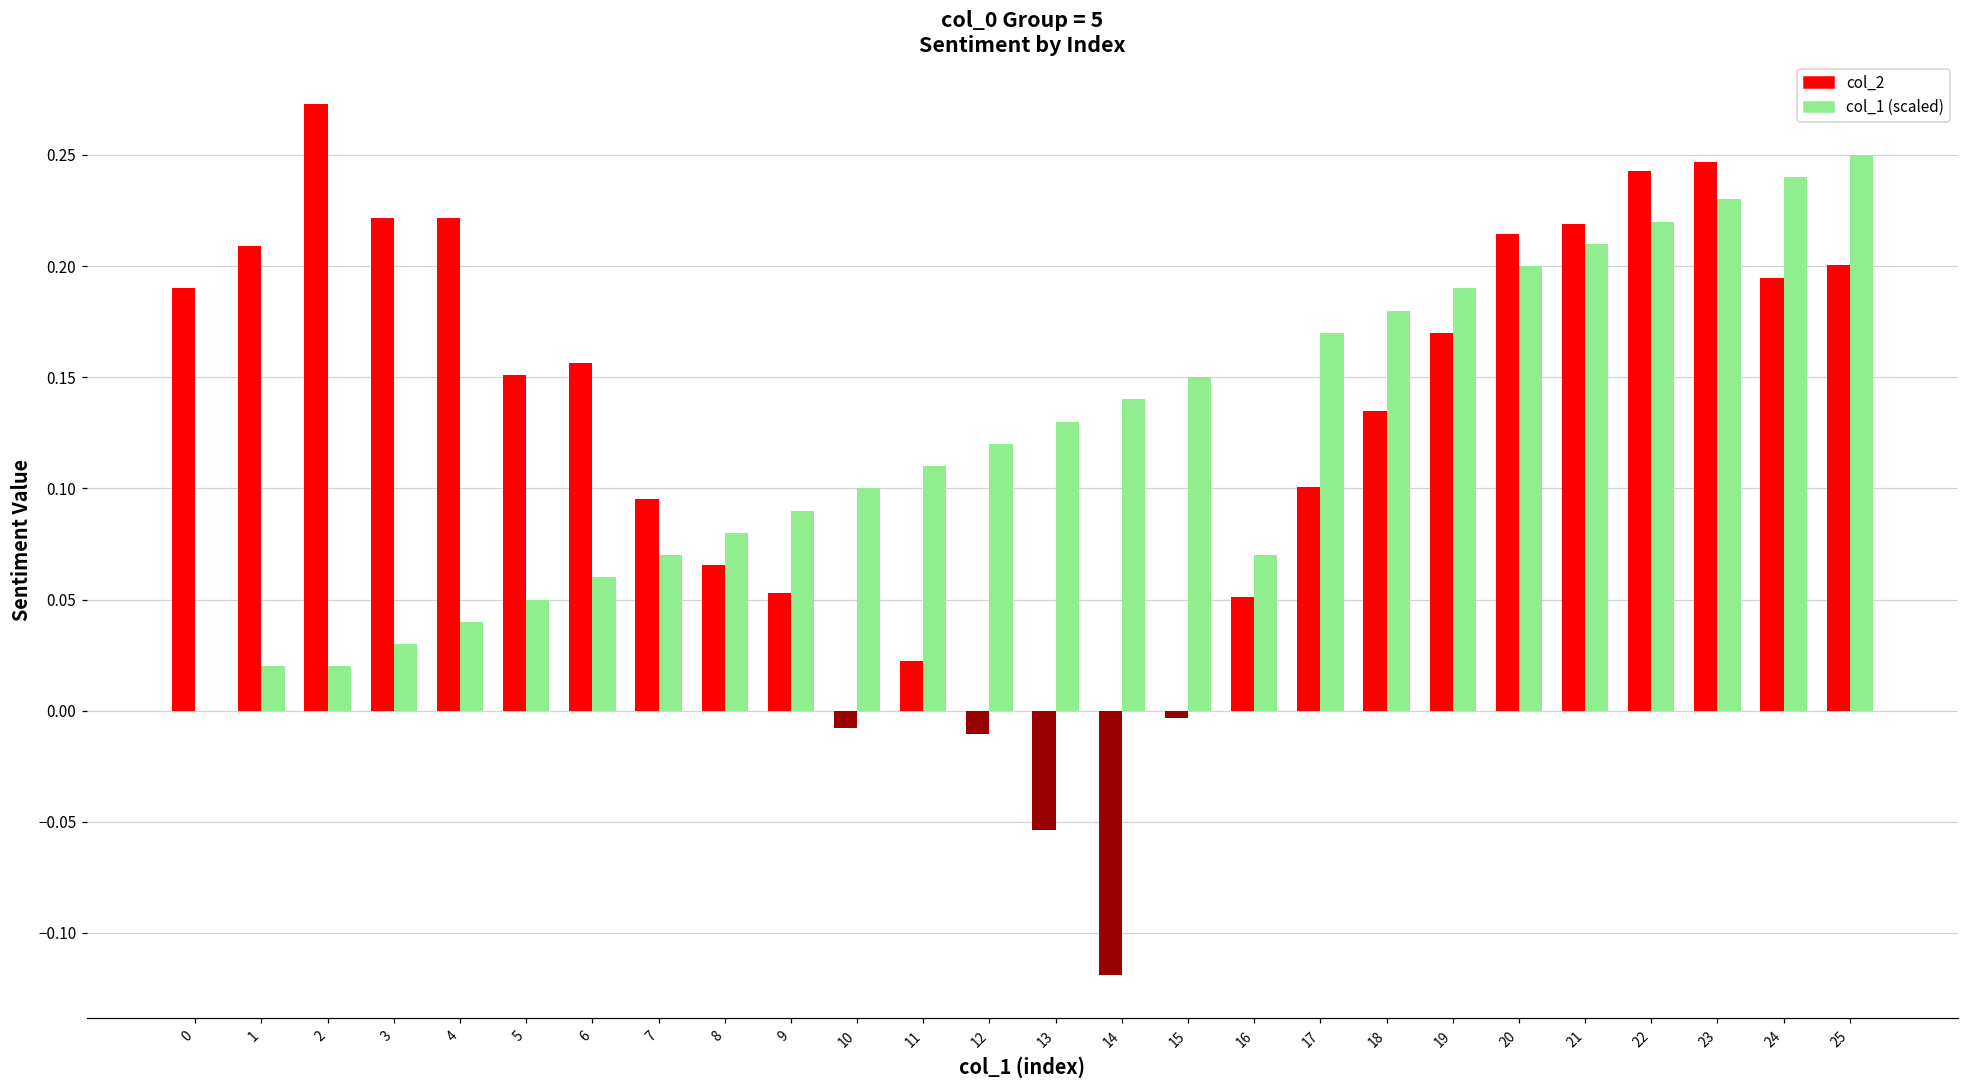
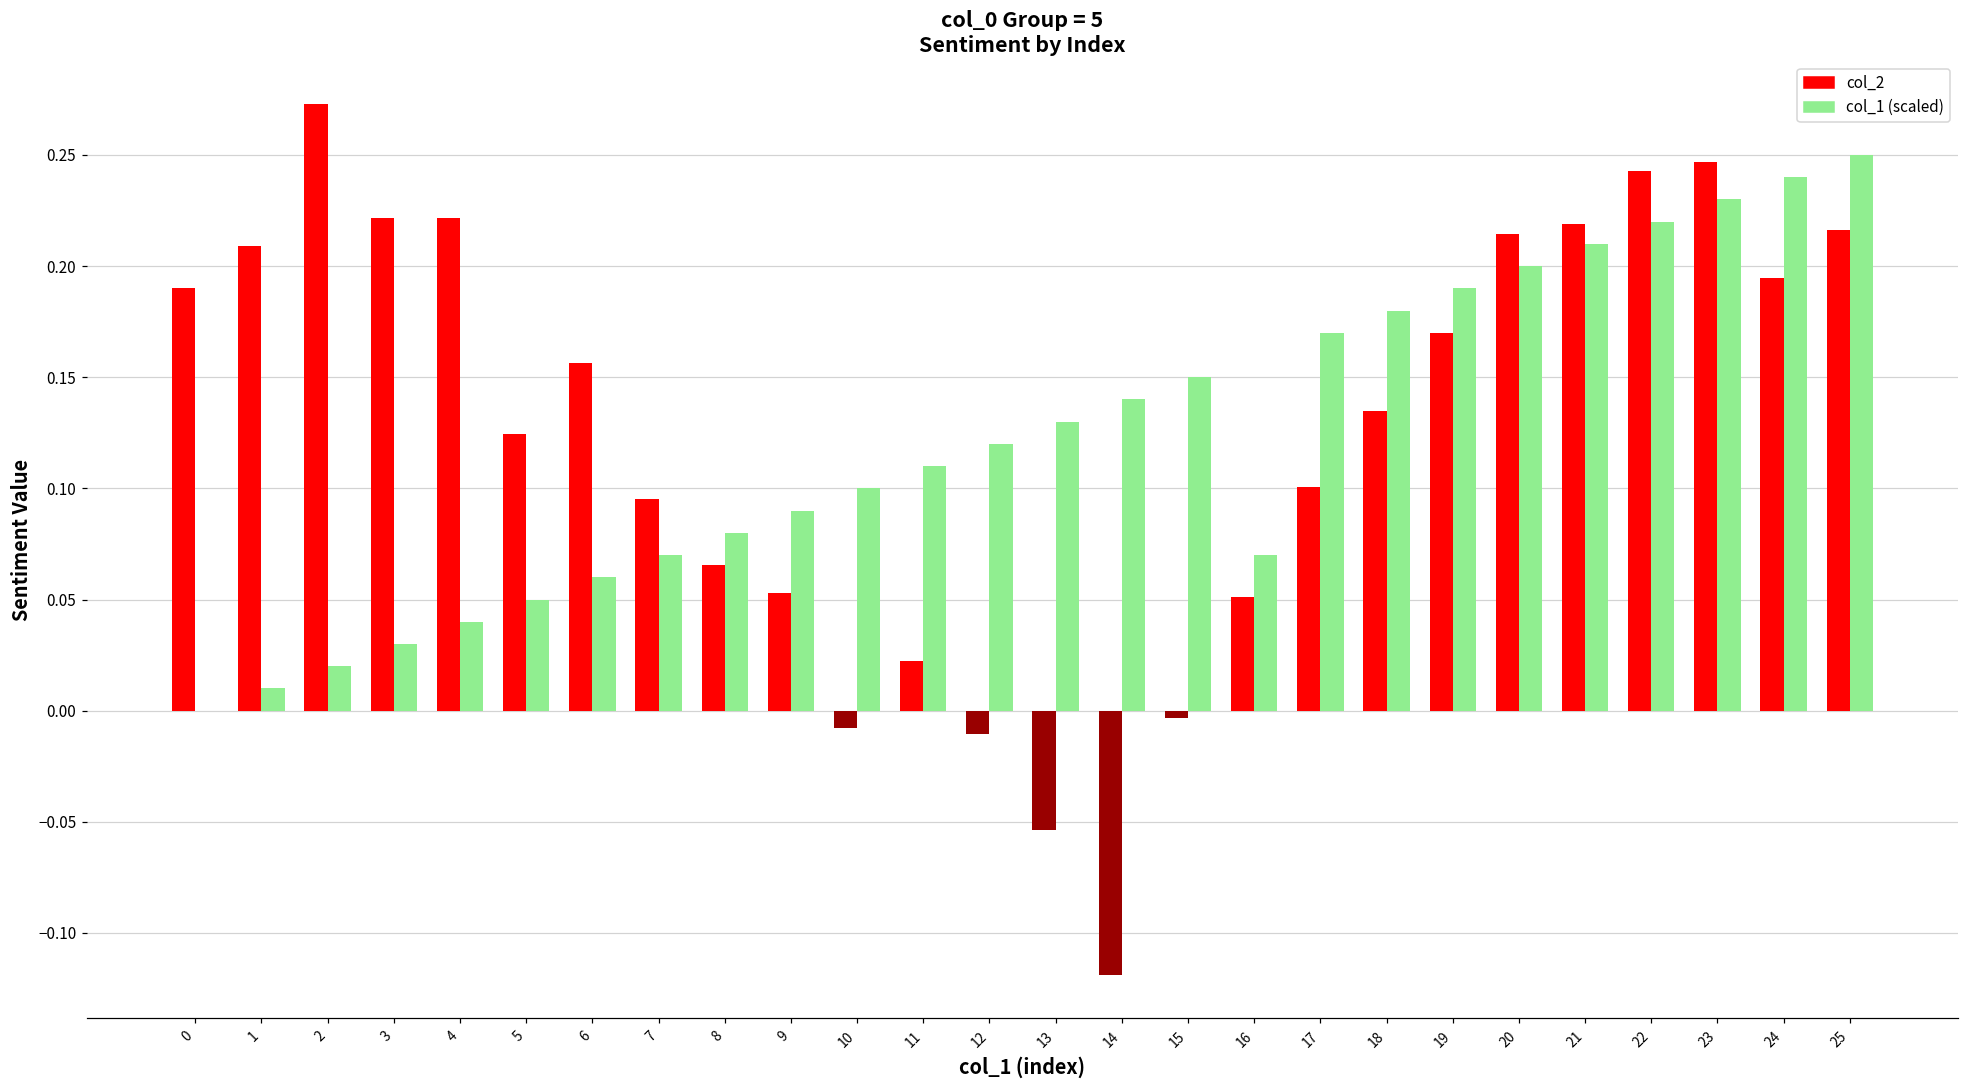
col_1 (scaled), 1: 0.020 -> 0.010
col_2, 5: 0.151 -> 0.124
col_2, 25: 0.200 -> 0.216
